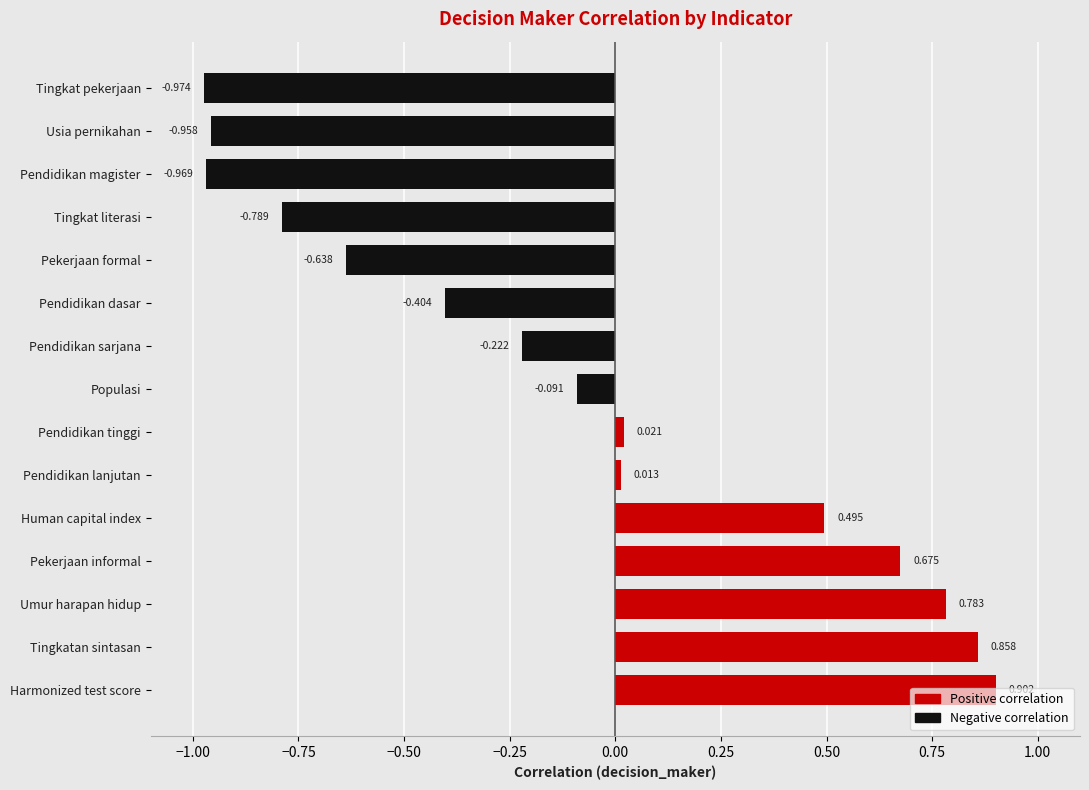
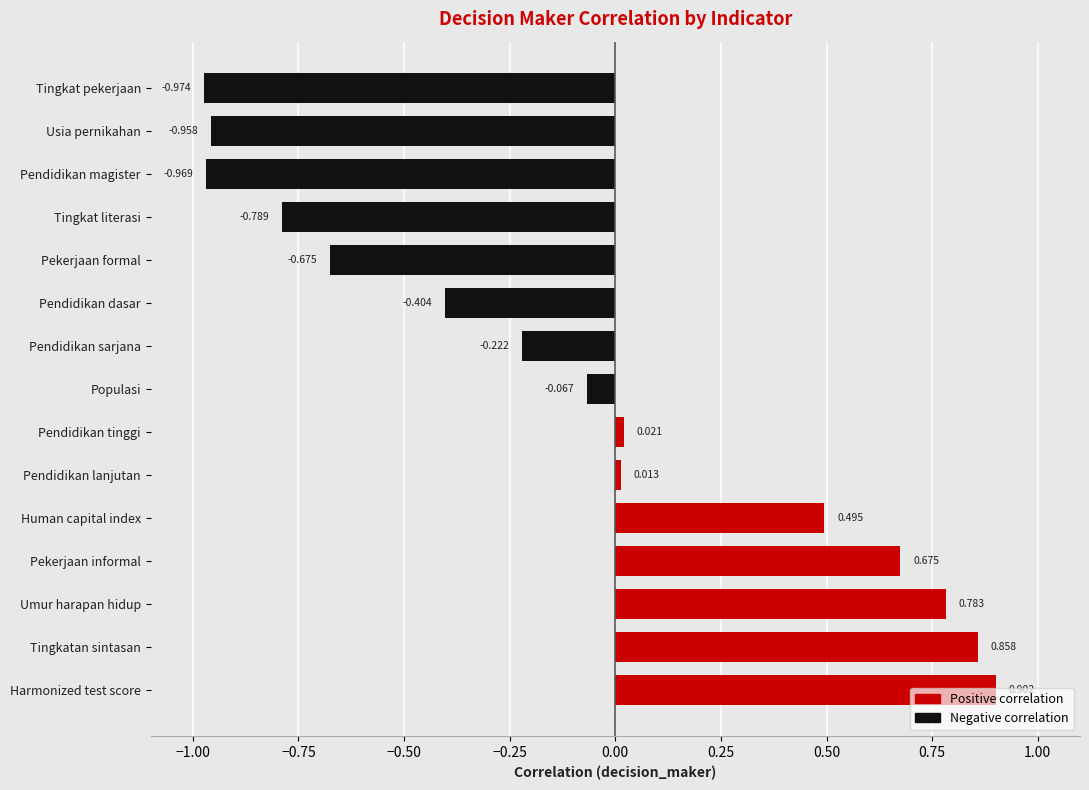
Negative correlation, Pekerjaan formal: -0.638 -> -0.675
Negative correlation, Populasi: -0.091 -> -0.067
